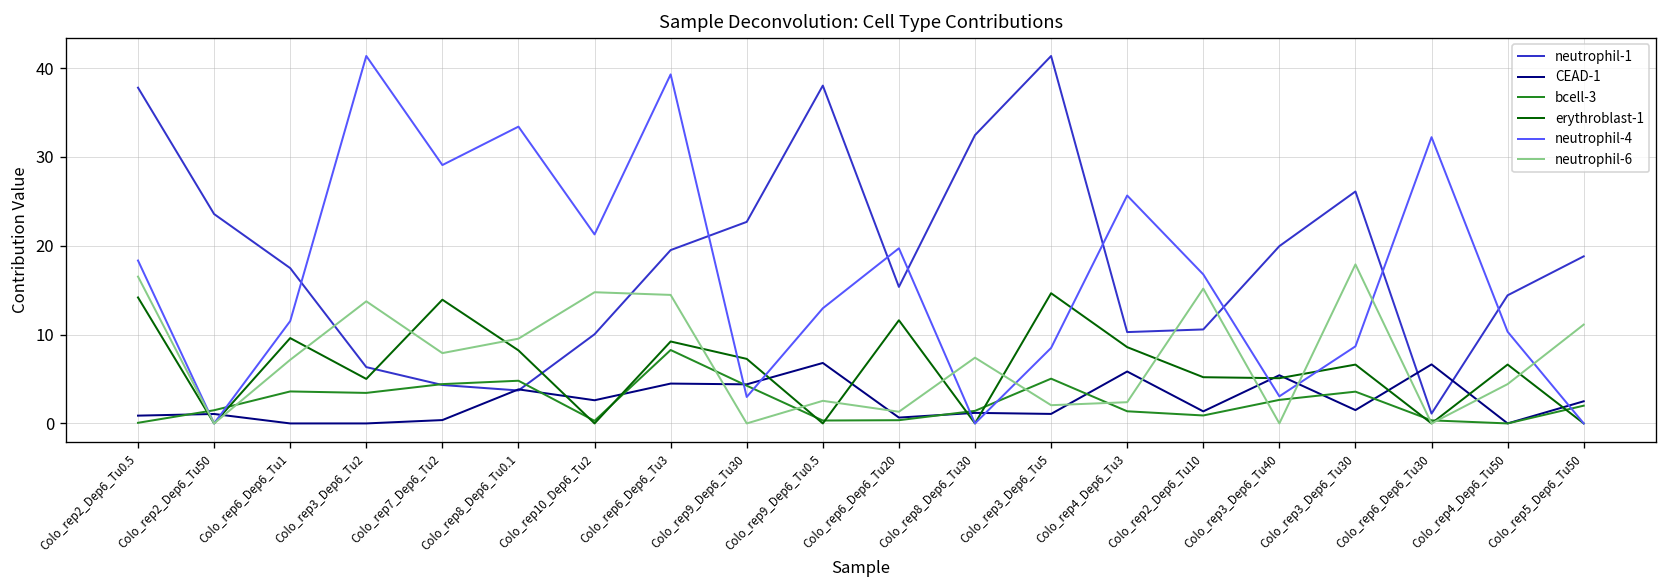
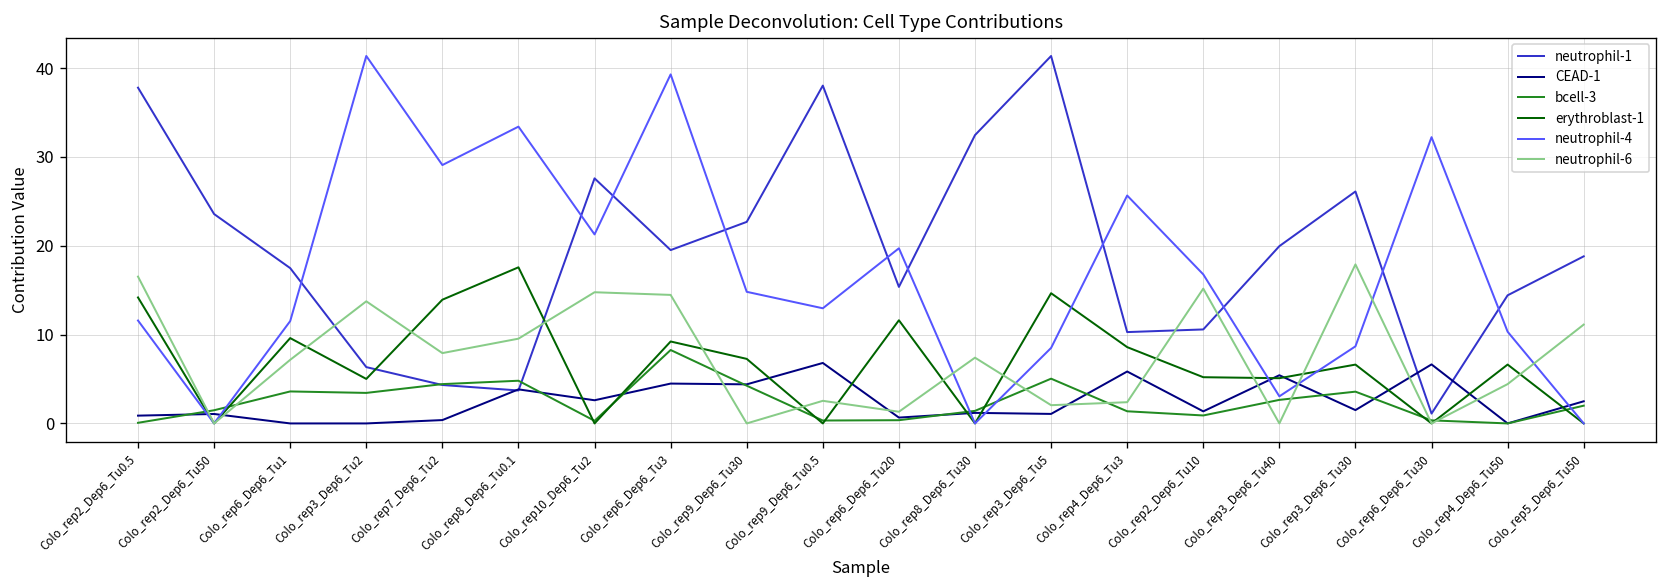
neutrophil-4, Colo_rep2_Dep6_Tu0.5: 18 -> 12
erythroblast-1, Colo_rep8_Dep6_Tu0.1: 8 -> 18
neutrophil-1, Colo_rep10_Dep6_Tu2: 10 -> 28
neutrophil-4, Colo_rep9_Dep6_Tu30: 3 -> 15
